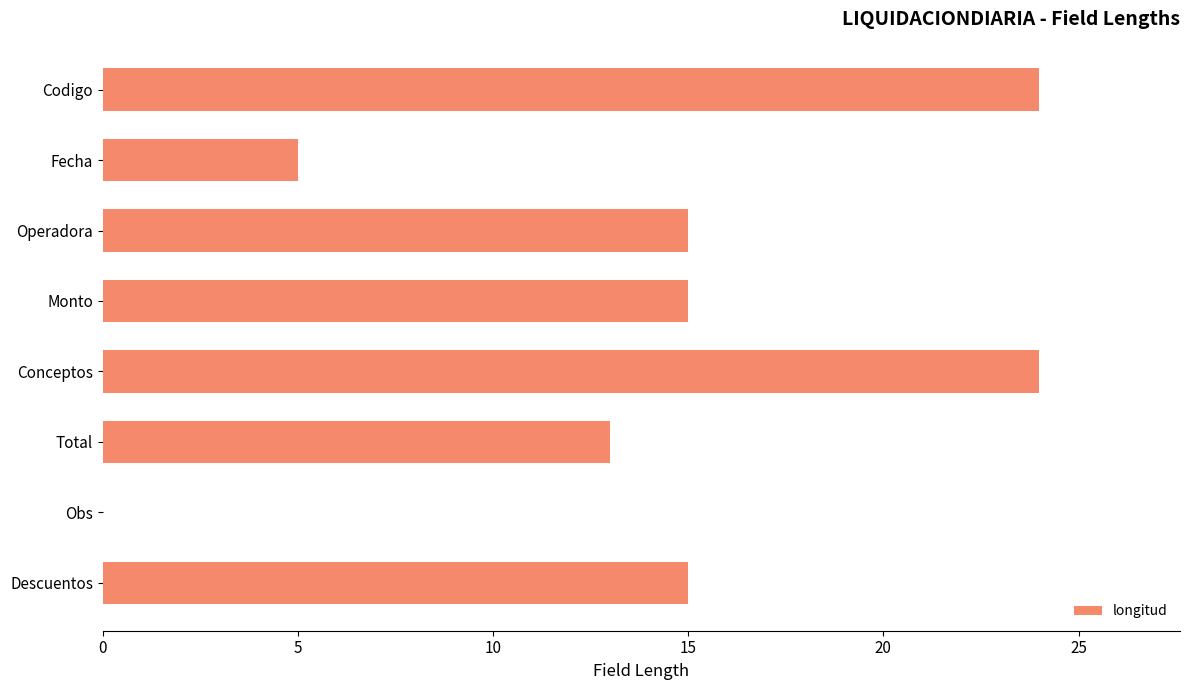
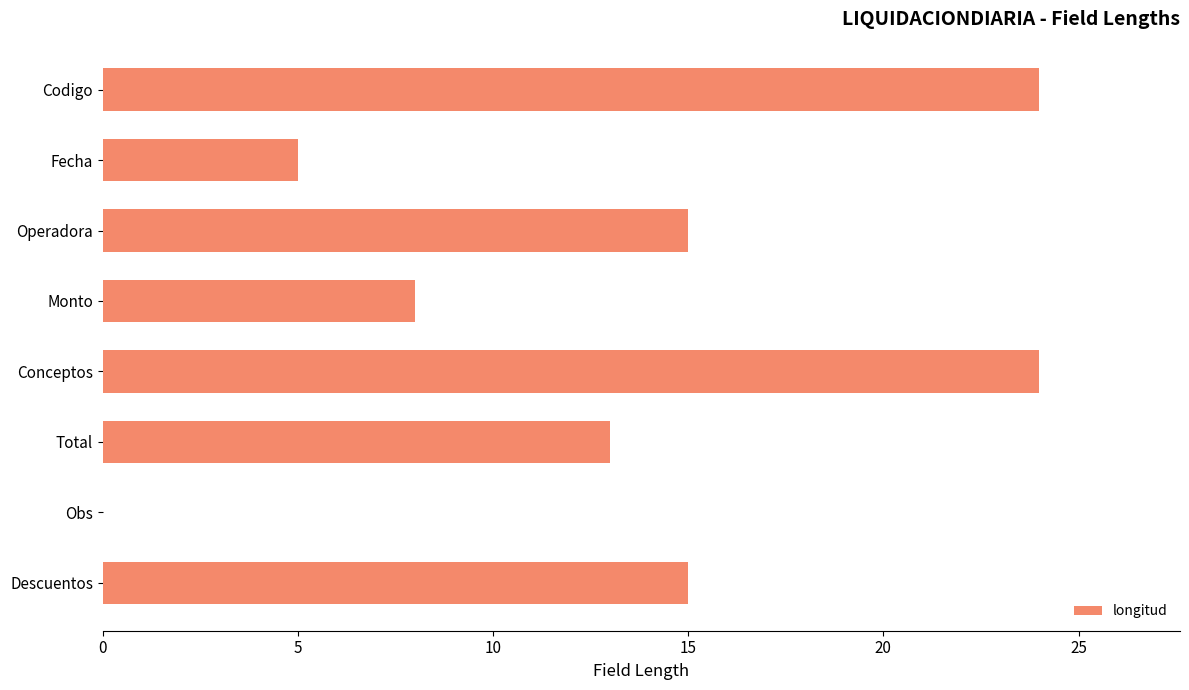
Monto: 15 -> 8
